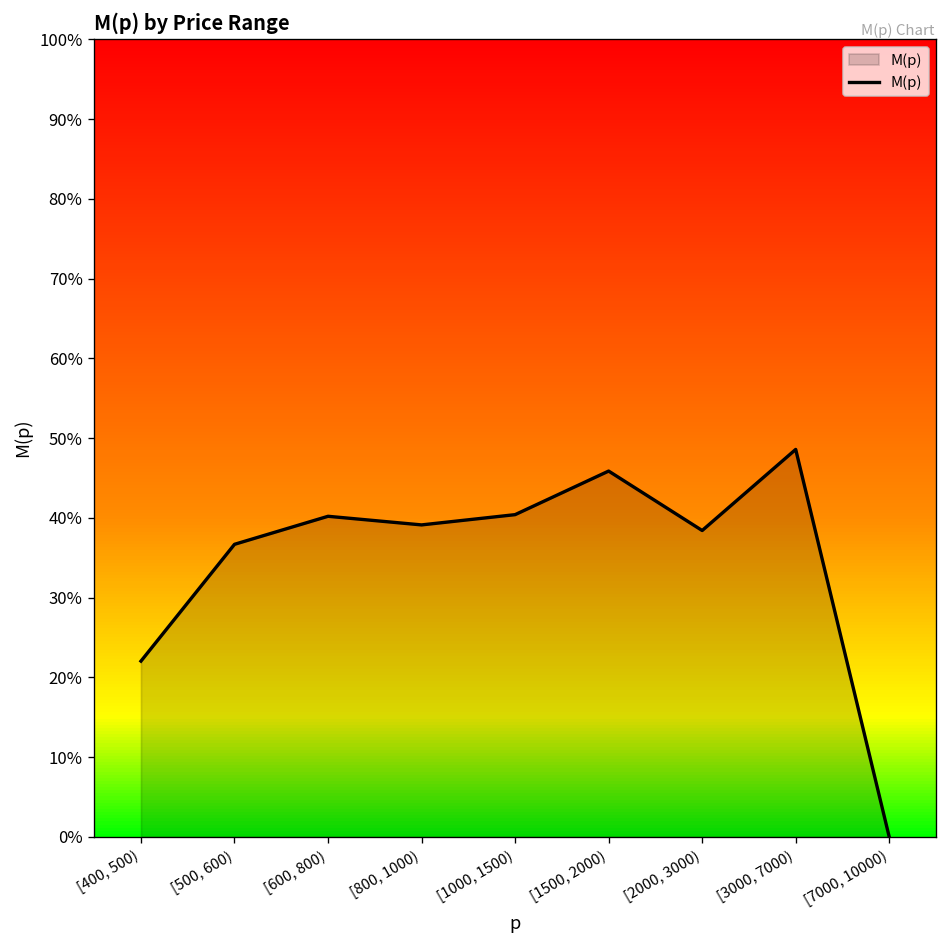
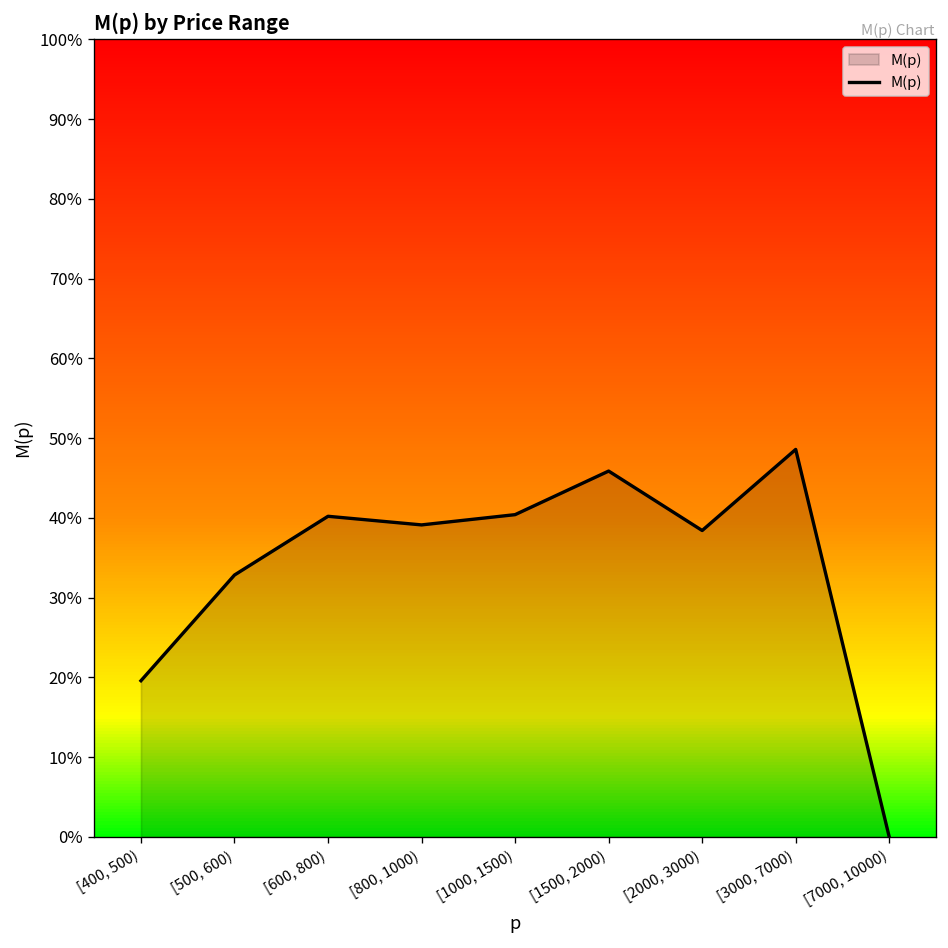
[400, 500): 22% -> 20%
[500, 600): 37% -> 33%
